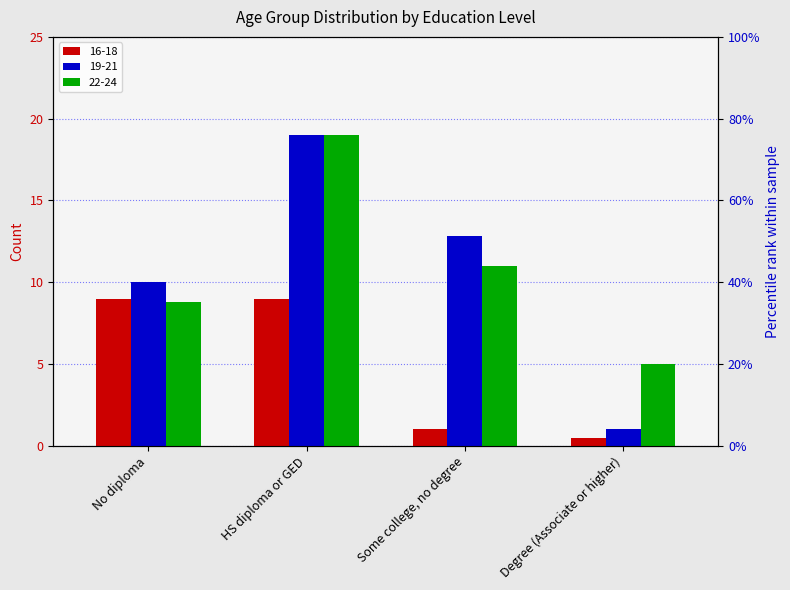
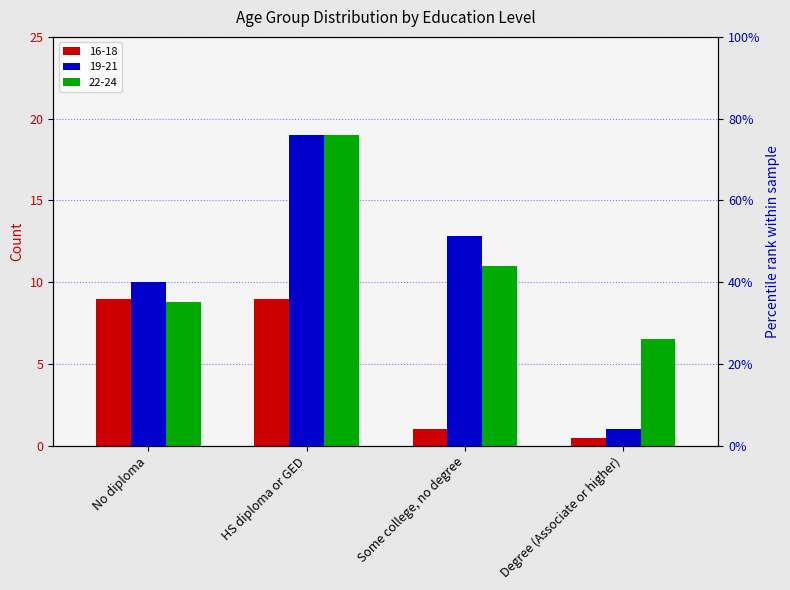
22-24, Degree (Associate or higher): 5.0 -> 6.5
